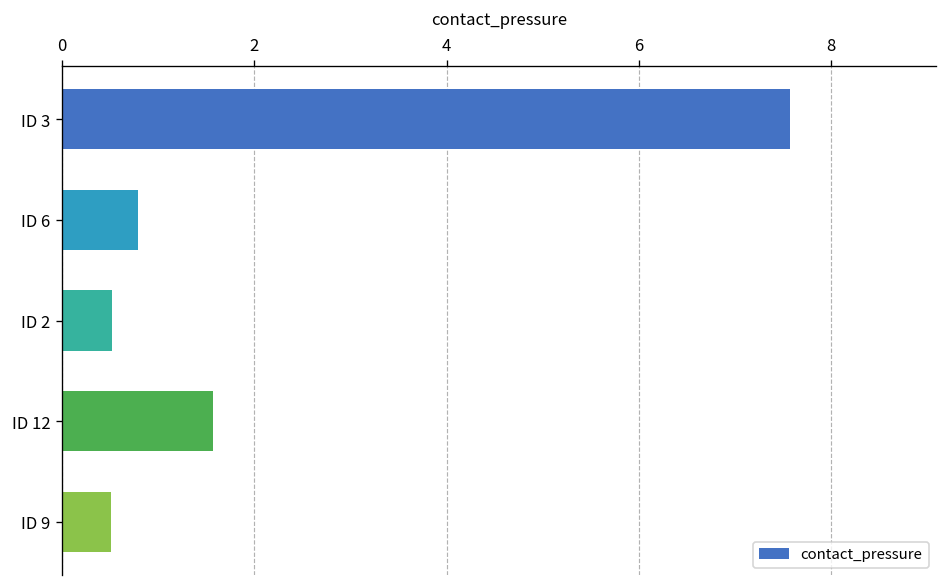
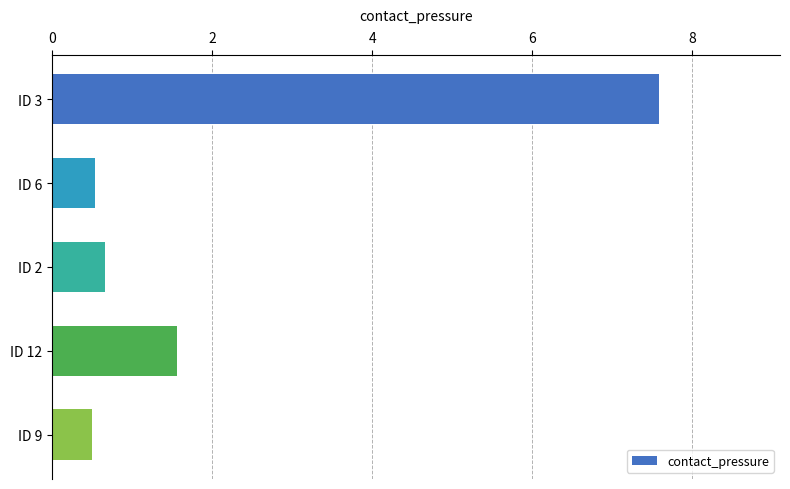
ID 6: 0.8 -> 0.5
ID 2: 0.5 -> 0.7
